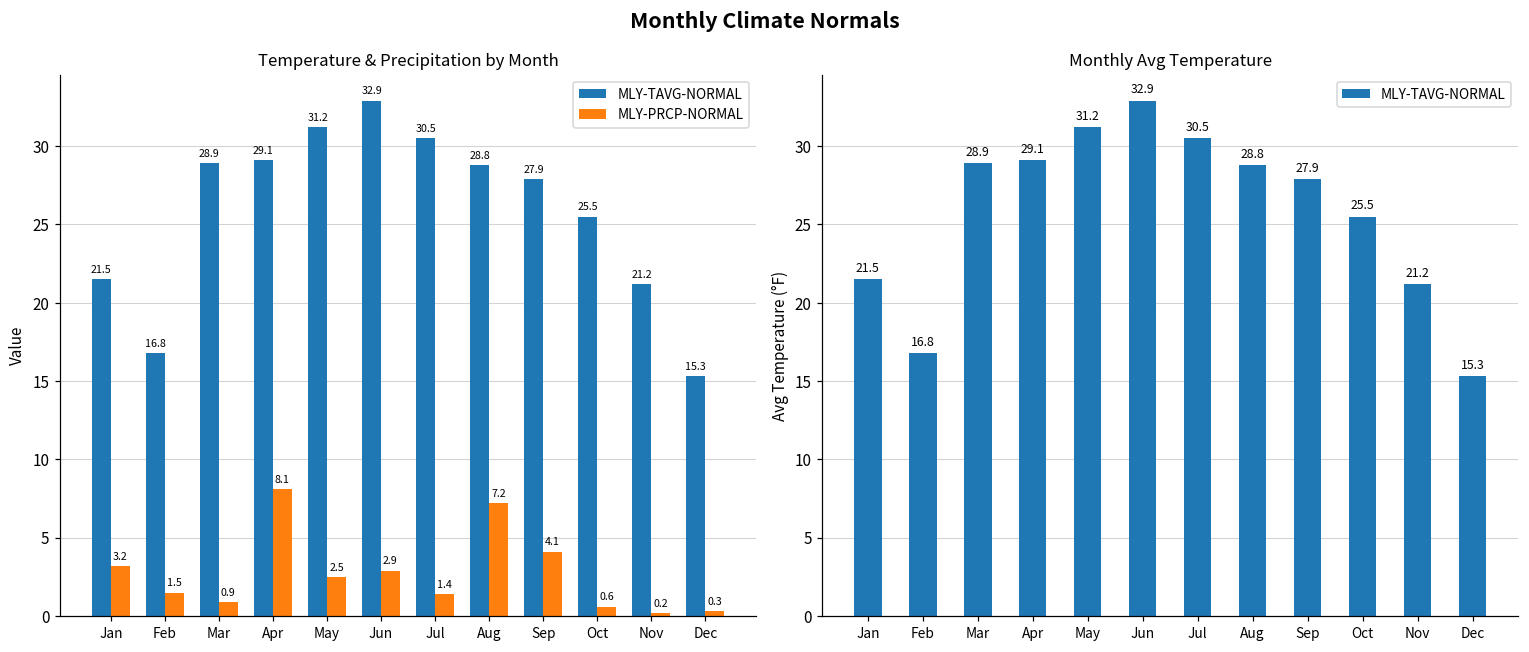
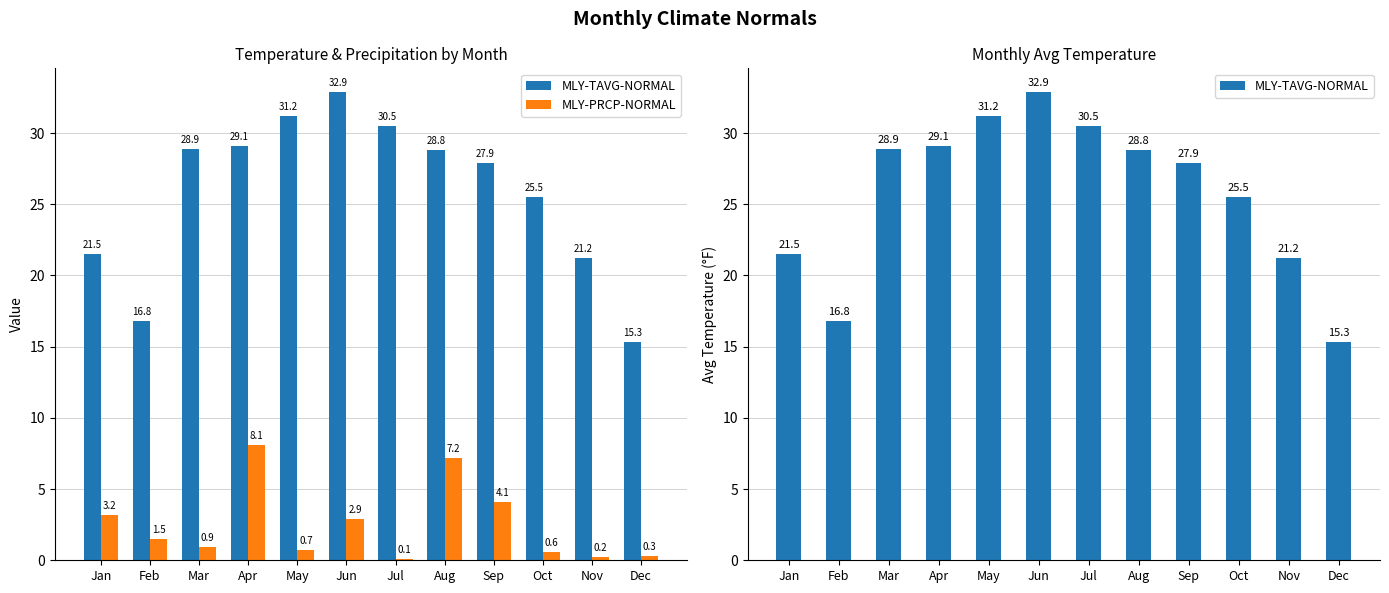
Temperature & Precipitation by Month, MLY-PRCP-NORMAL, May: 2.5 -> 0.7
Temperature & Precipitation by Month, MLY-PRCP-NORMAL, Jul: 1.4 -> 0.1
